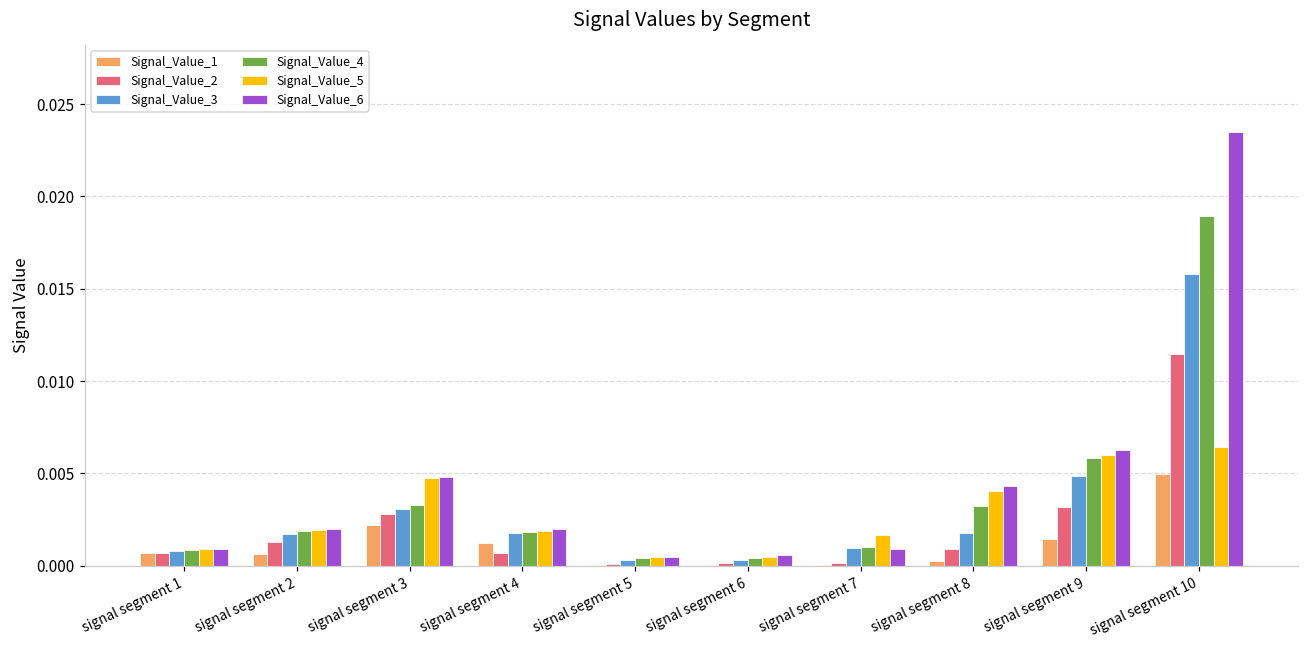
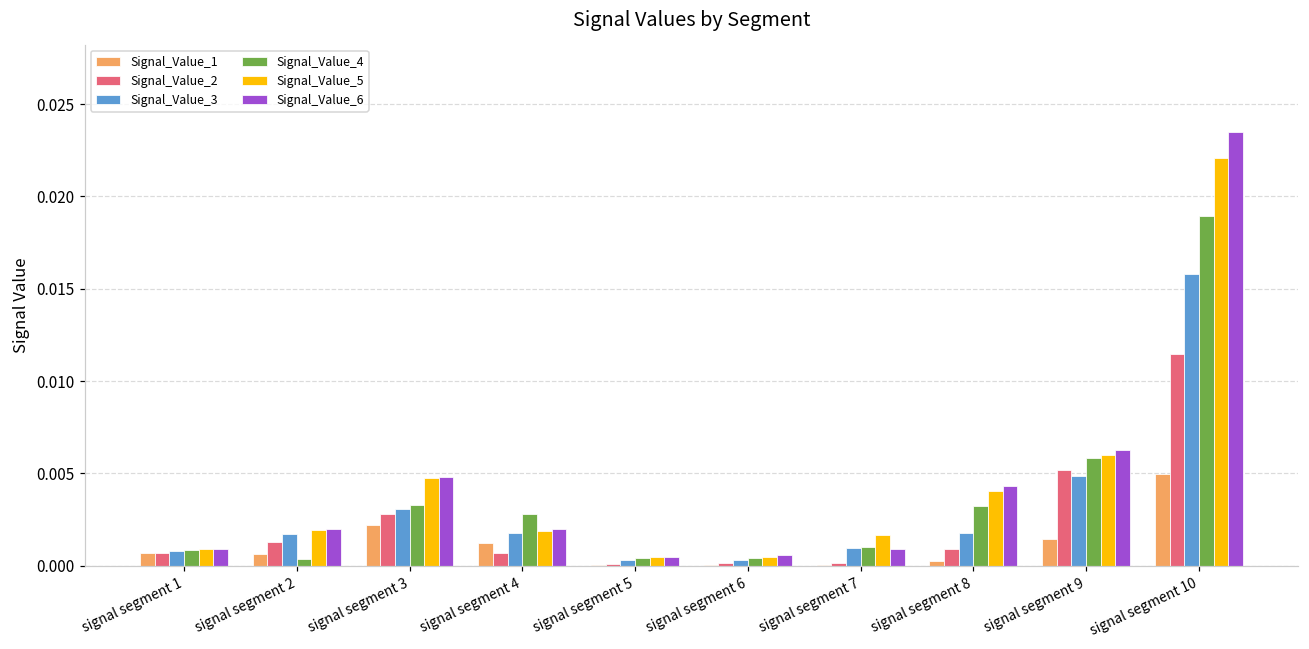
Signal_Value_4, signal segment 2: 0.0019 -> 0.0003
Signal_Value_4, signal segment 4: 0.0018 -> 0.0028
Signal_Value_2, signal segment 9: 0.0032 -> 0.0052
Signal_Value_5, signal segment 10: 0.0064 -> 0.0221
